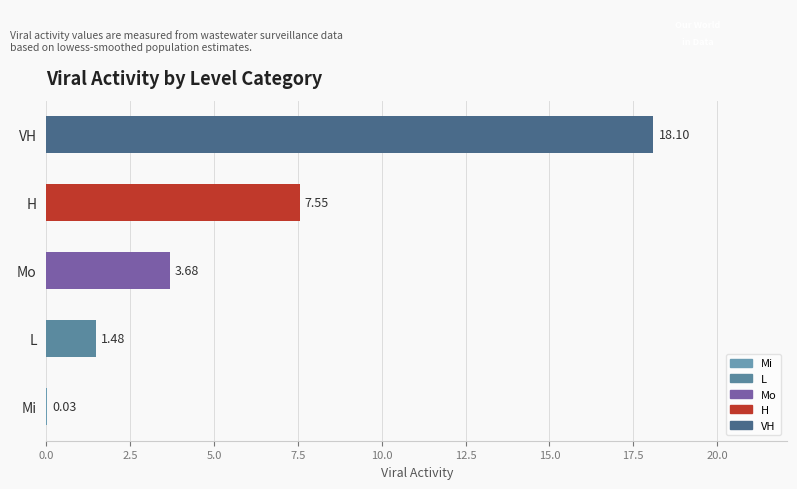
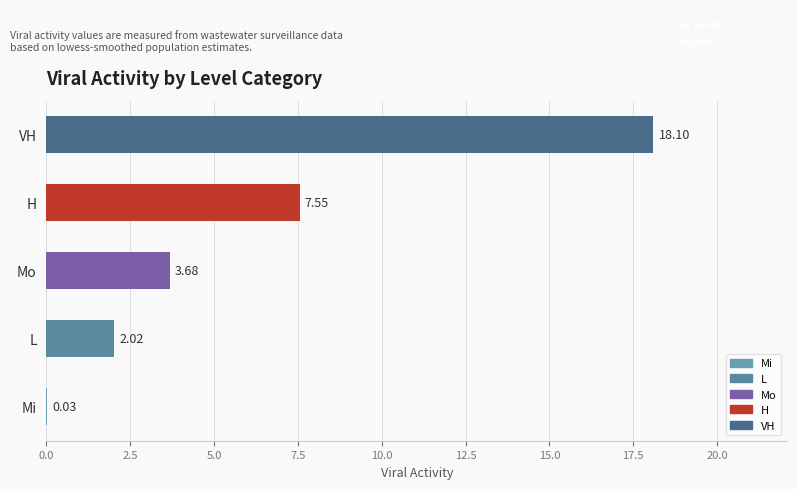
L: 1.48 -> 2.02
